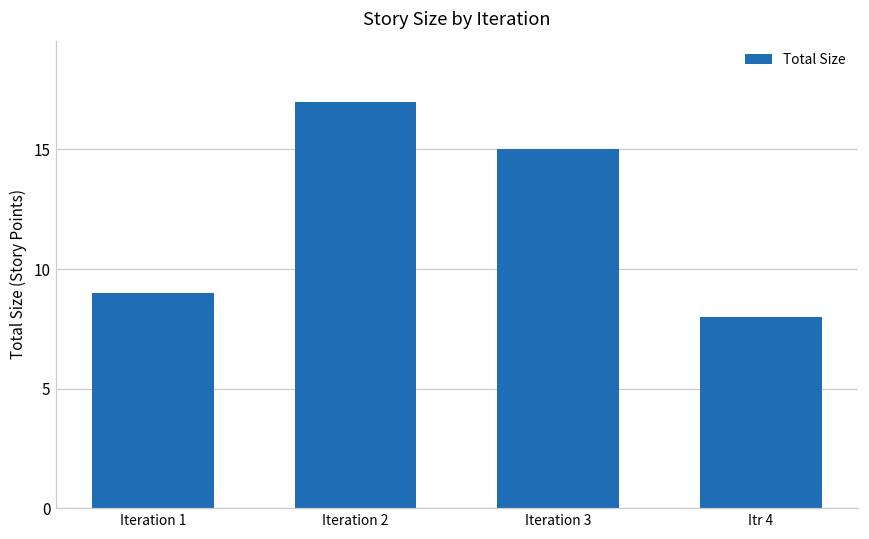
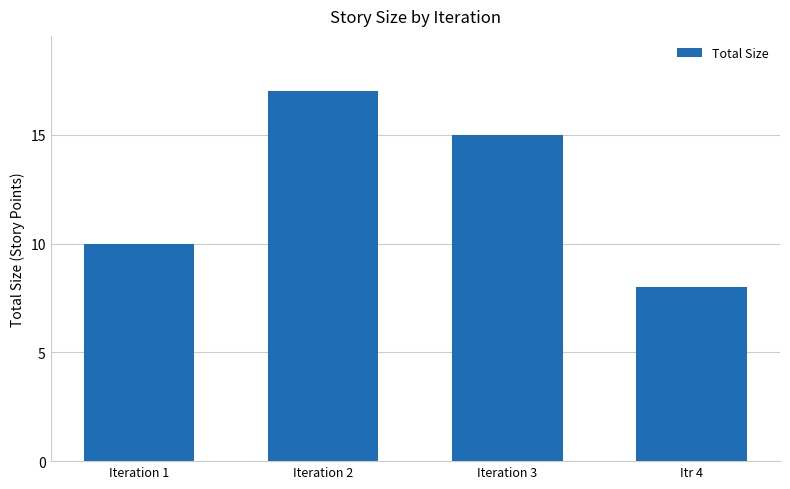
Iteration 1: 9 -> 10
